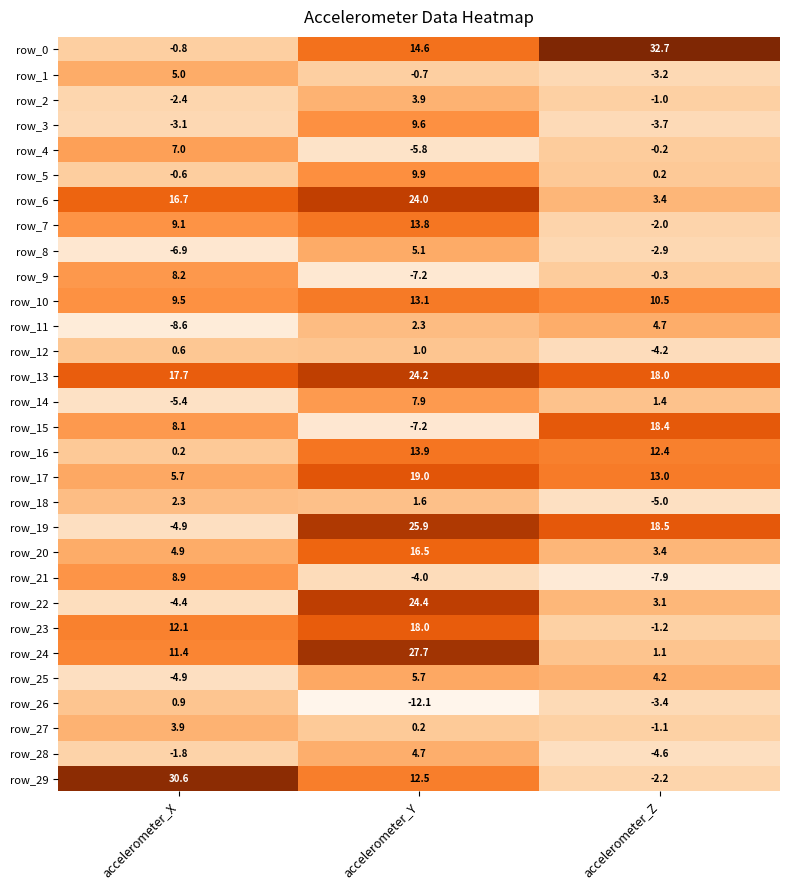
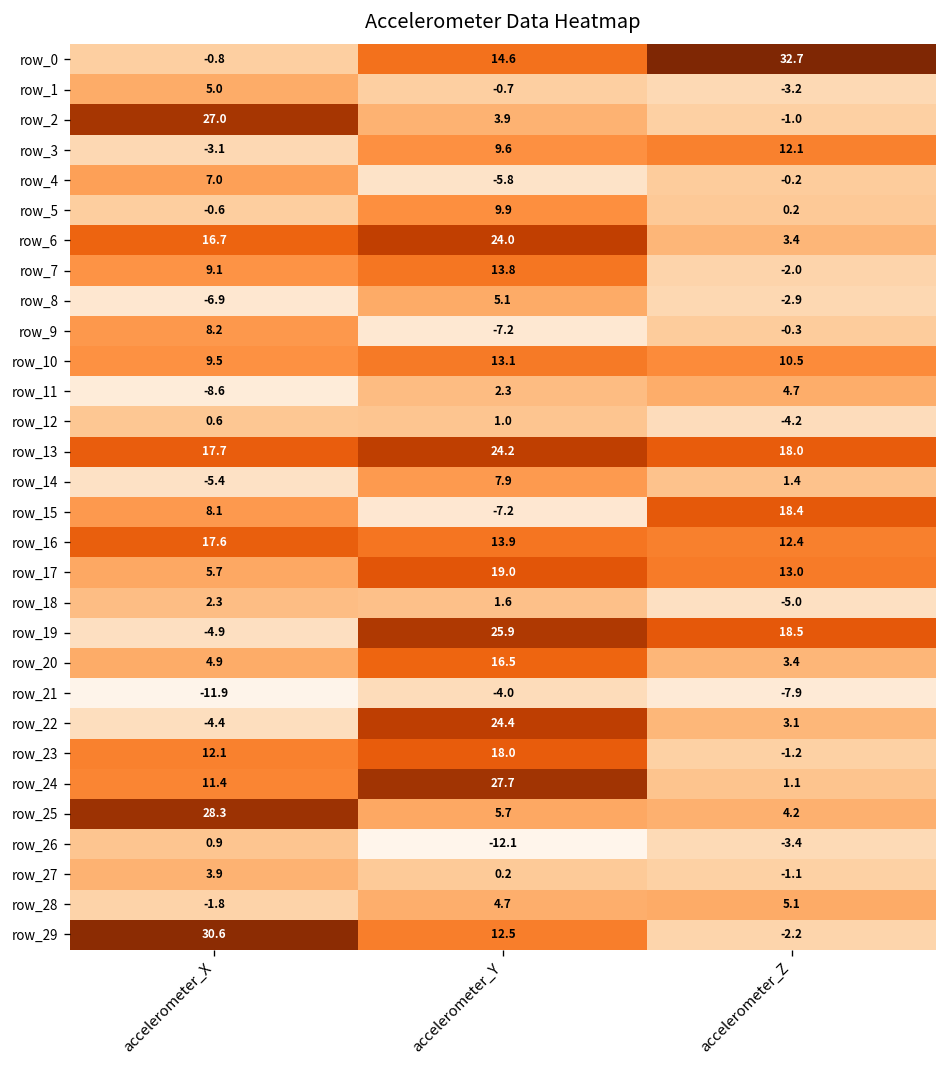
row_2, accelerometer_X: -2.4 -> 27.0
row_3, accelerometer_Z: -3.7 -> 12.1
row_16, accelerometer_X: 0.2 -> 17.6
row_21, accelerometer_X: 8.9 -> -11.9
row_25, accelerometer_X: -4.9 -> 28.3
row_28, accelerometer_Z: -4.6 -> 5.1
